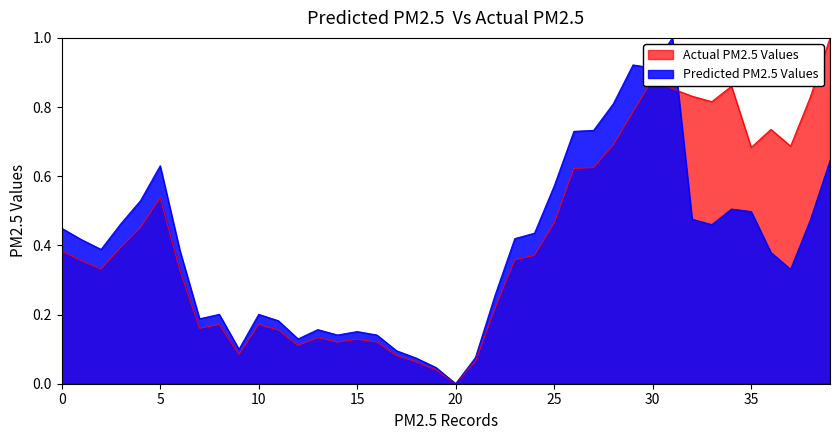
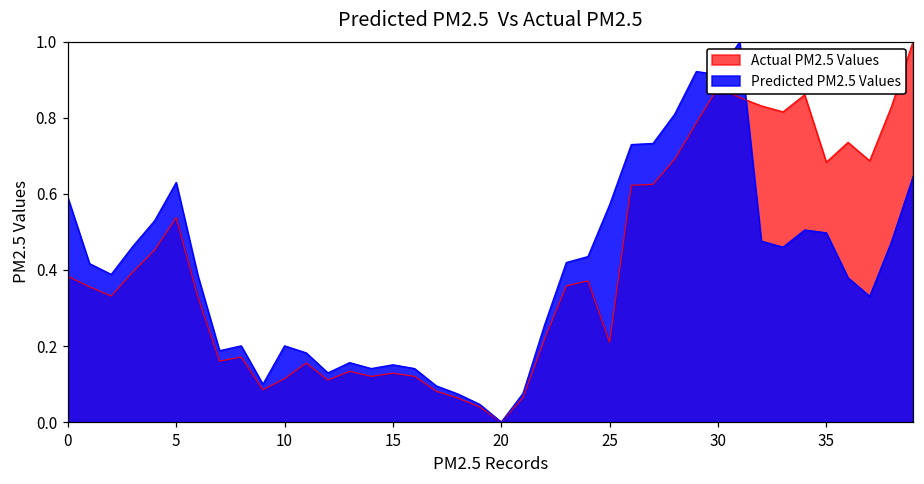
Predicted PM2.5 Values, 0: 0.45 -> 0.59
Actual PM2.5 Values, 10: 0.17 -> 0.11
Actual PM2.5 Values, 25: 0.46 -> 0.21
